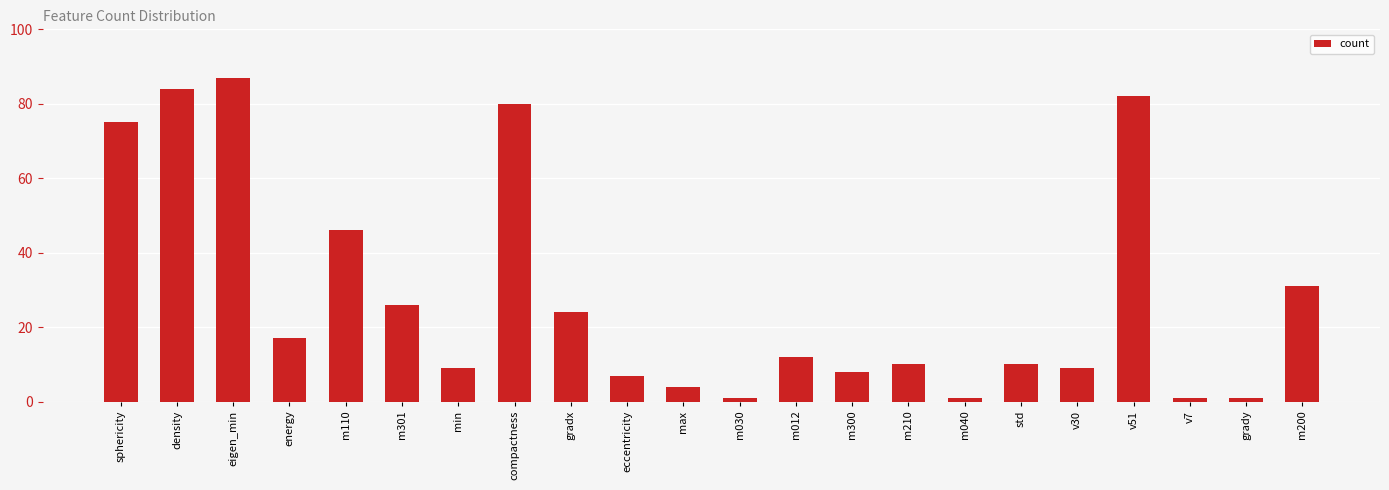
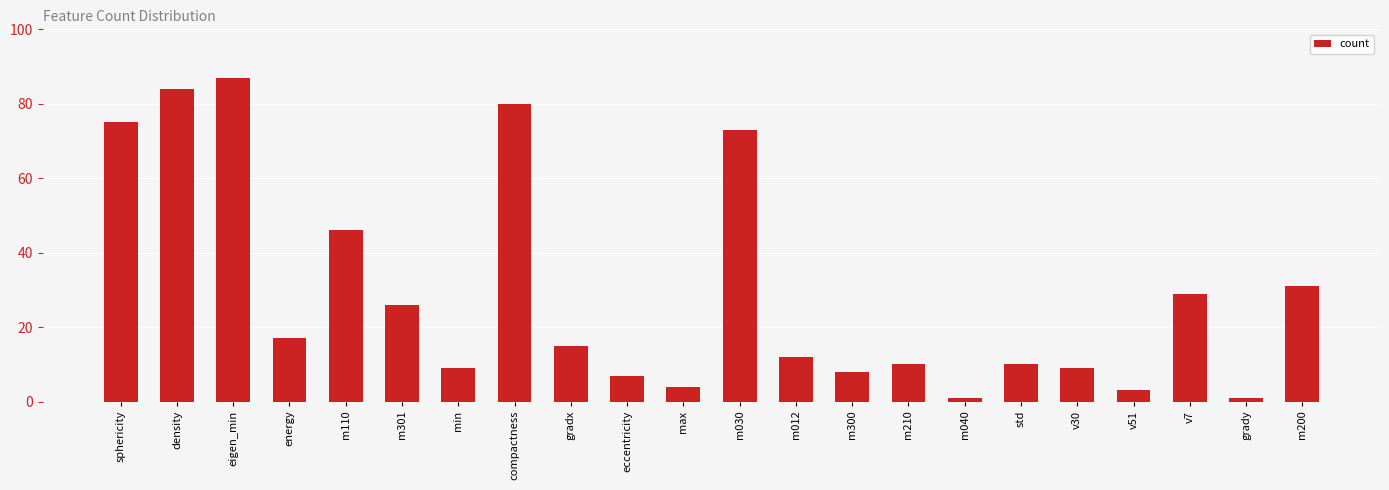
gradx: 24 -> 15
m030: 1 -> 73
v51: 82 -> 3
v7: 1 -> 29
